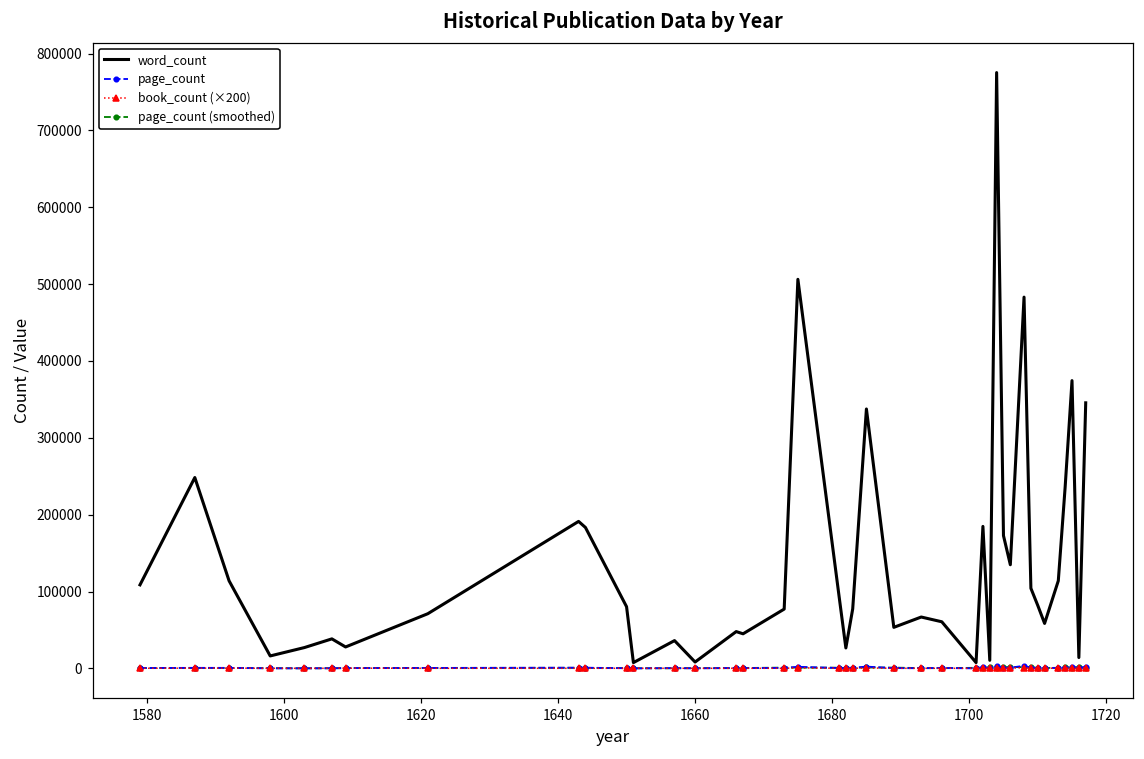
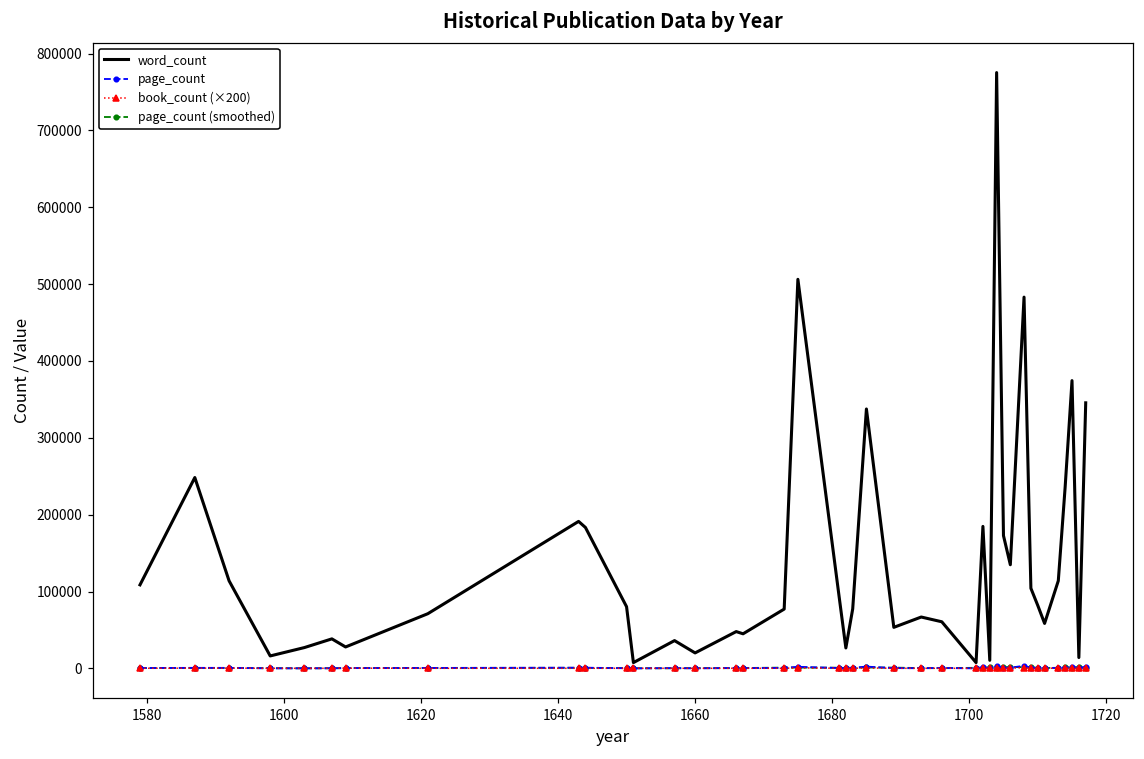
word_count, 1660: 10000 -> 20000
